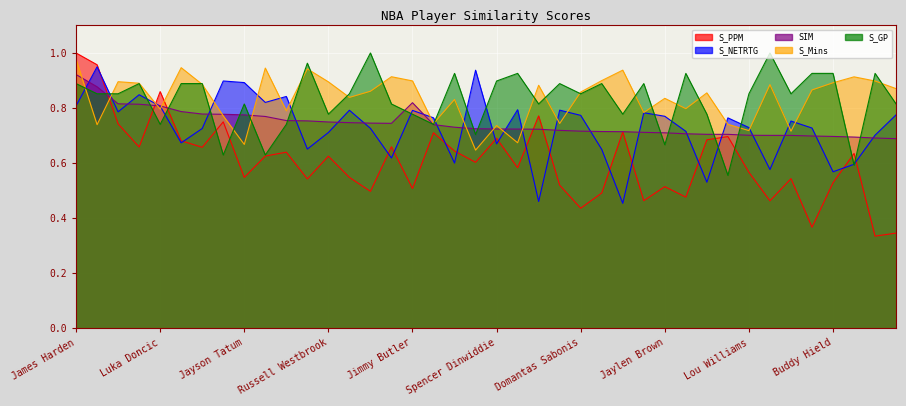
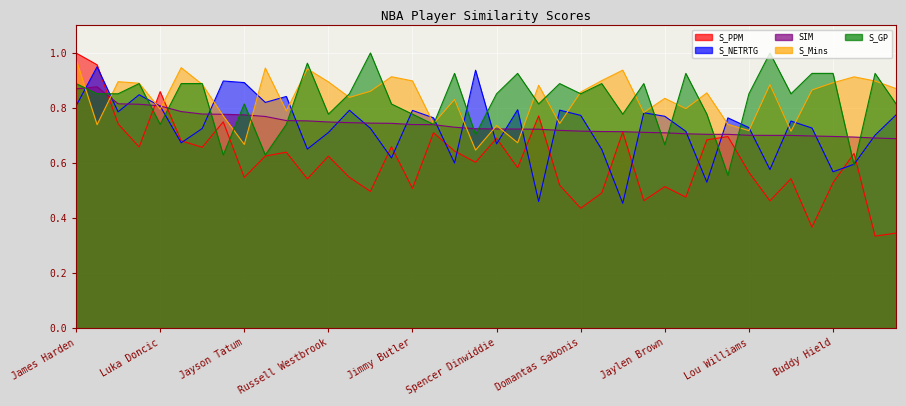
SIM, James Harden: 0.92 -> 0.87
SIM, Jimmy Butler: 0.82 -> 0.74
S_GP, Spencer Dinwiddie: 0.90 -> 0.85
